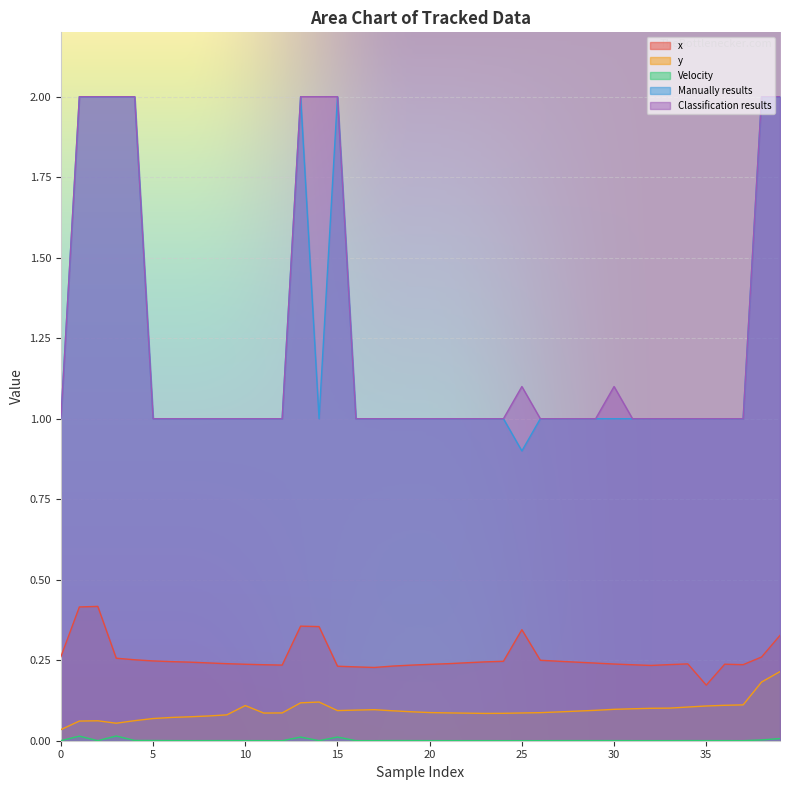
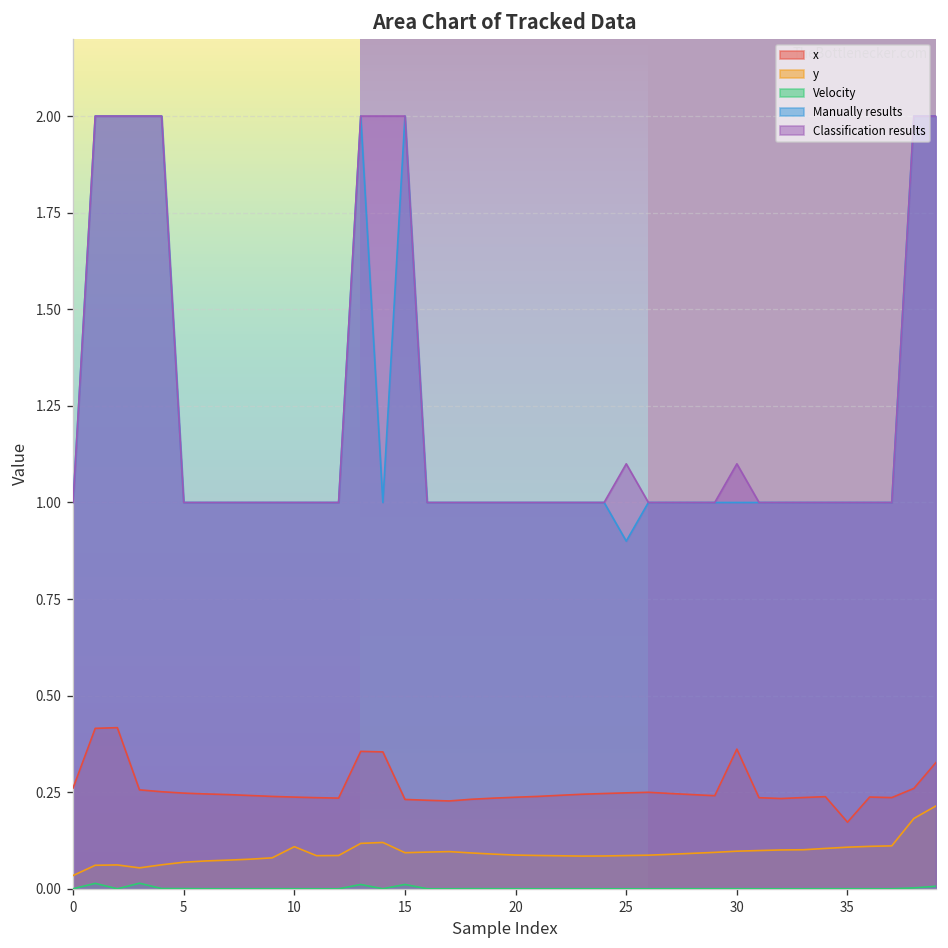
x, 25: 0.34 -> 0.25
x, 30: 0.24 -> 0.36
